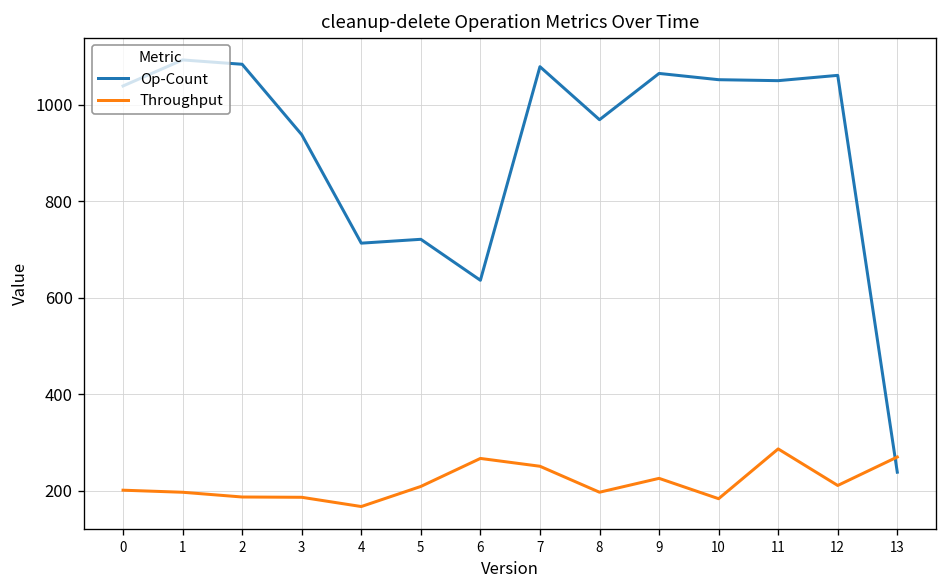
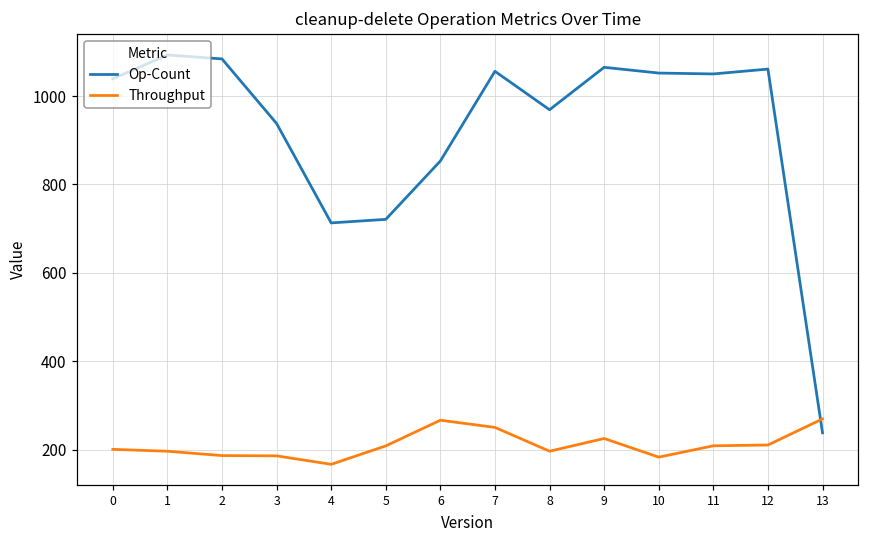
Op-Count, 6: 640 -> 850
Op-Count, 7: 1080 -> 1060
Throughput, 11: 290 -> 210
